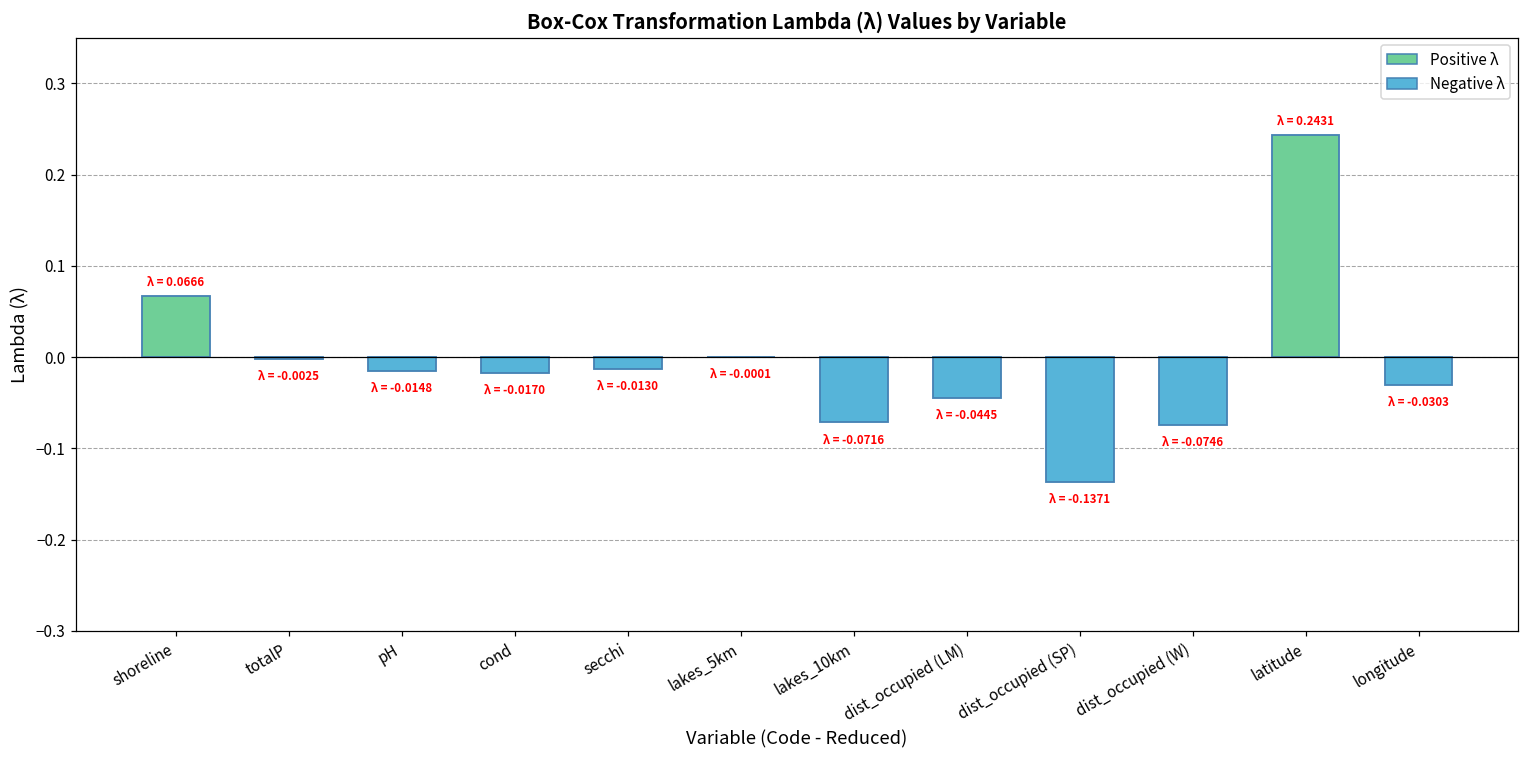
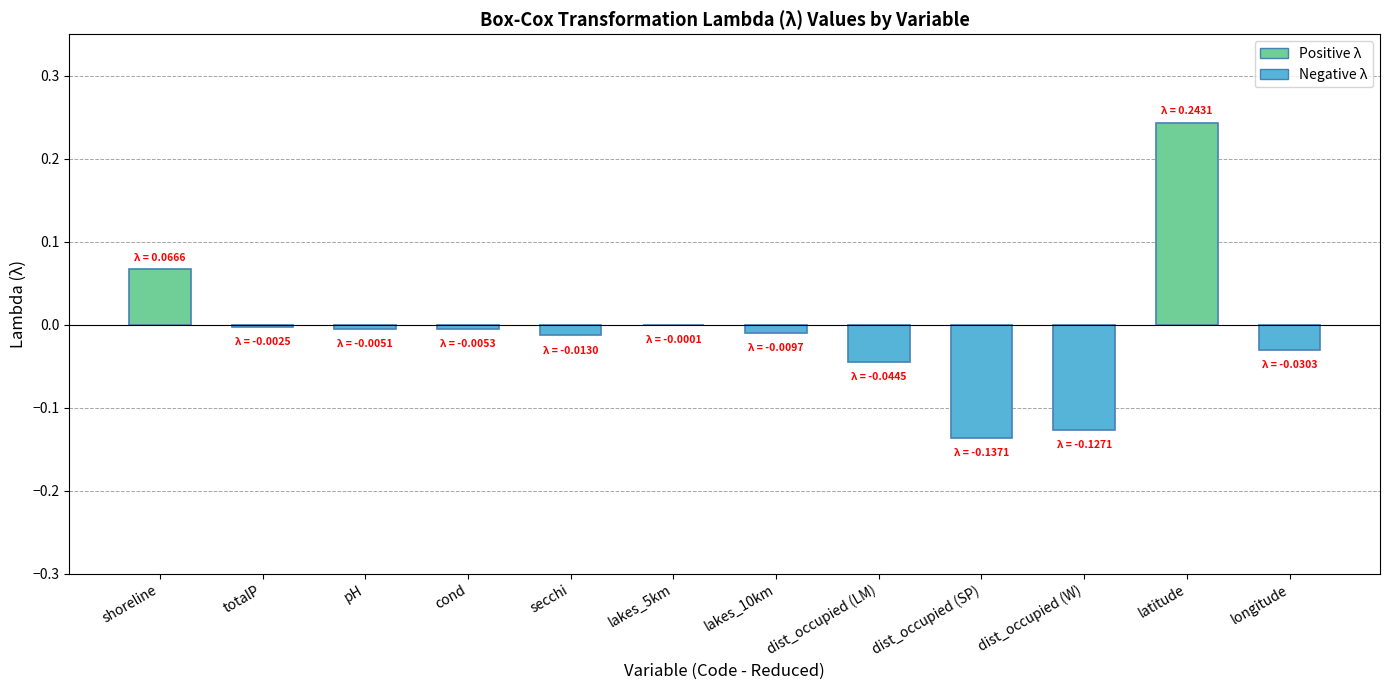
pH: -0.0148 -> -0.0051
cond: -0.0170 -> -0.0053
lakes_10km: -0.0716 -> -0.0097
dist_occupied (W): -0.0746 -> -0.1271
